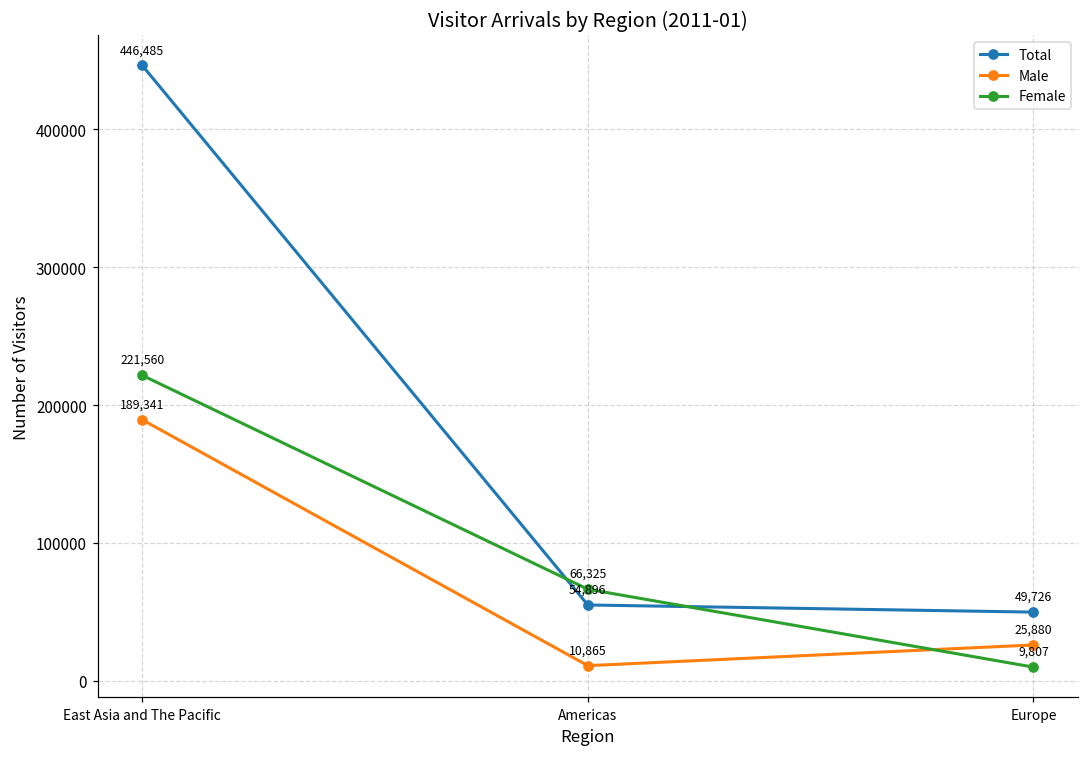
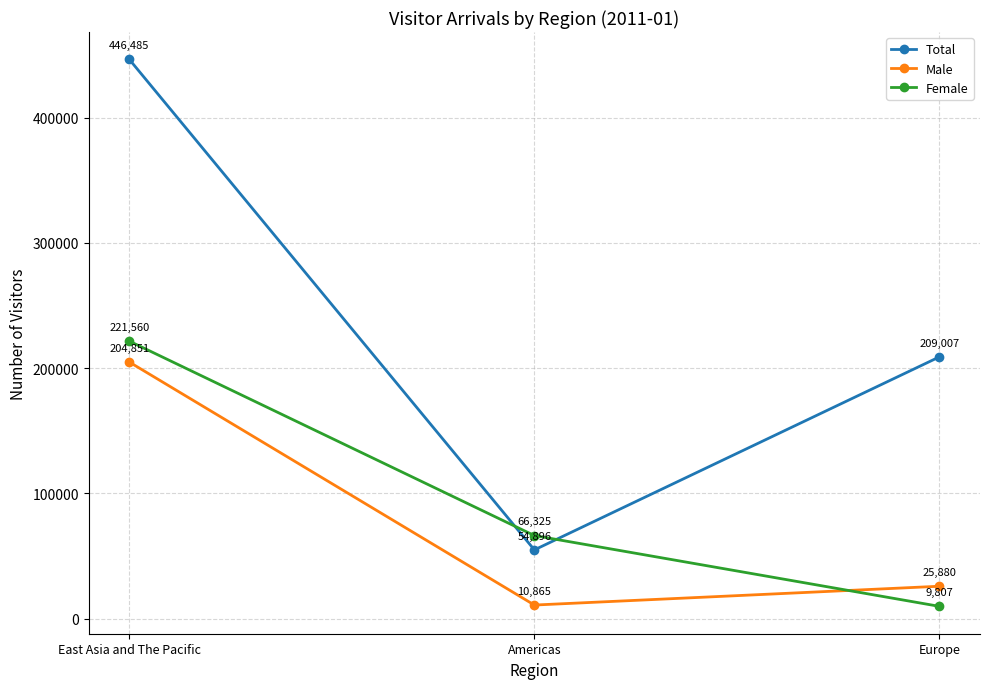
Male, East Asia and The Pacific: 189,341 -> 204,851
Total, Europe: 49,726 -> 209,007
